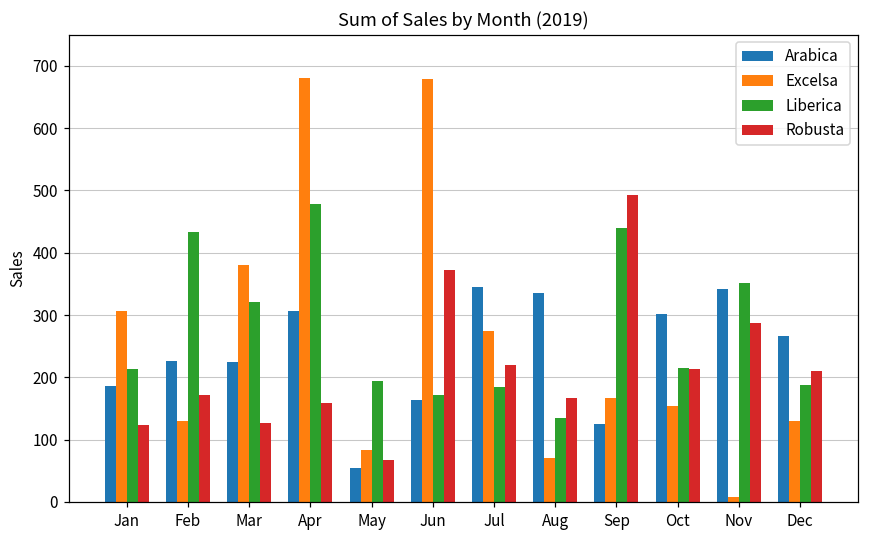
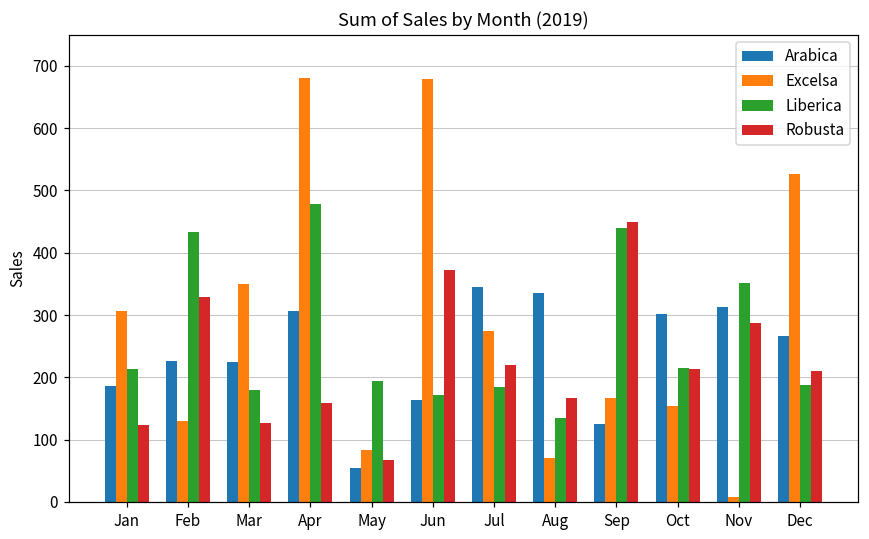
Robusta, Feb: 170 -> 330
Excelsa, Mar: 380 -> 350
Liberica, Mar: 320 -> 180
Robusta, Sep: 490 -> 450
Arabica, Nov: 340 -> 310
Excelsa, Dec: 130 -> 530
